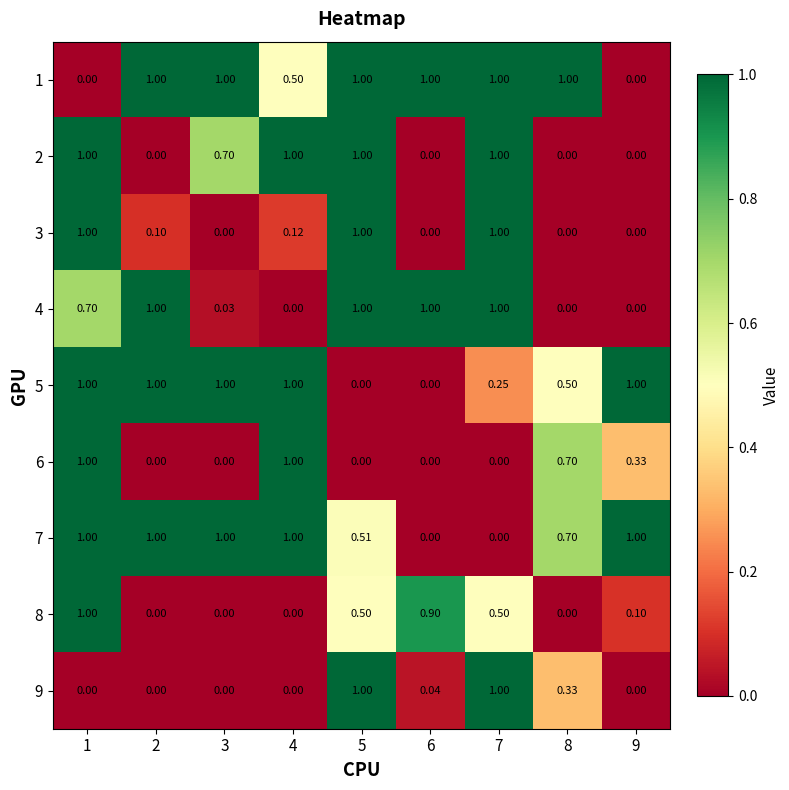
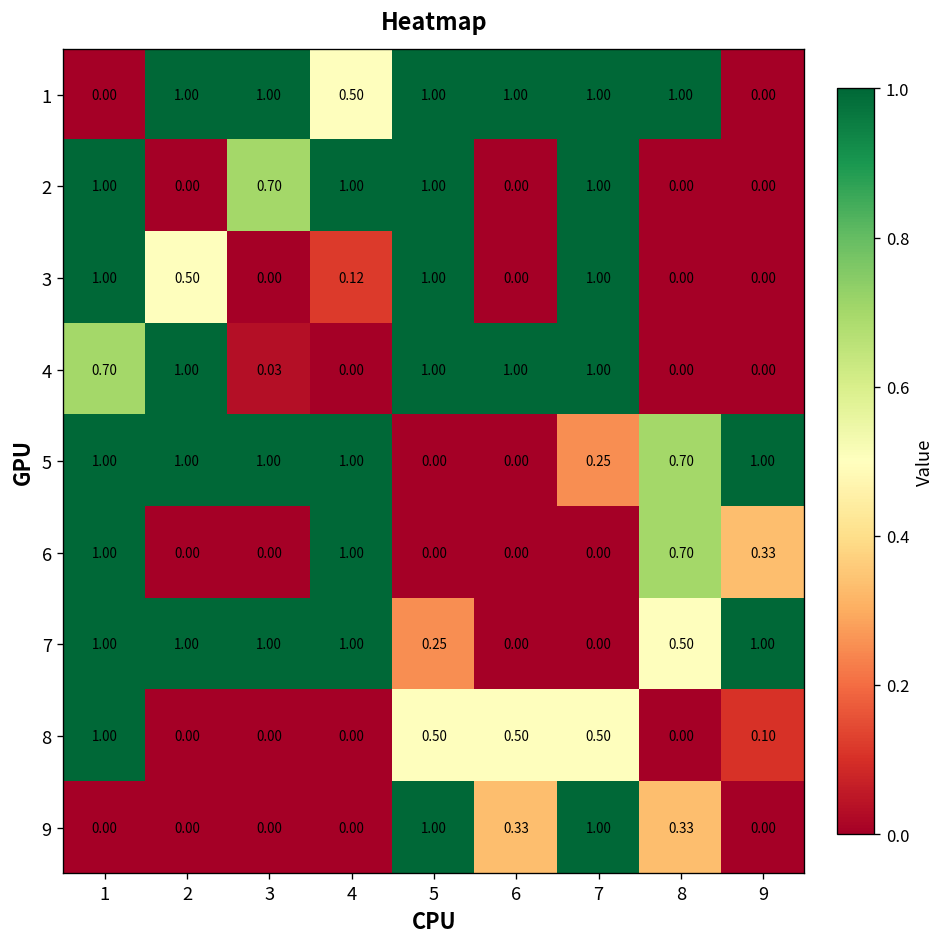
3, 2: 0.10 -> 0.50
5, 8: 0.50 -> 0.70
7, 5: 0.51 -> 0.25
7, 8: 0.70 -> 0.50
8, 6: 0.90 -> 0.50
9, 6: 0.04 -> 0.33
